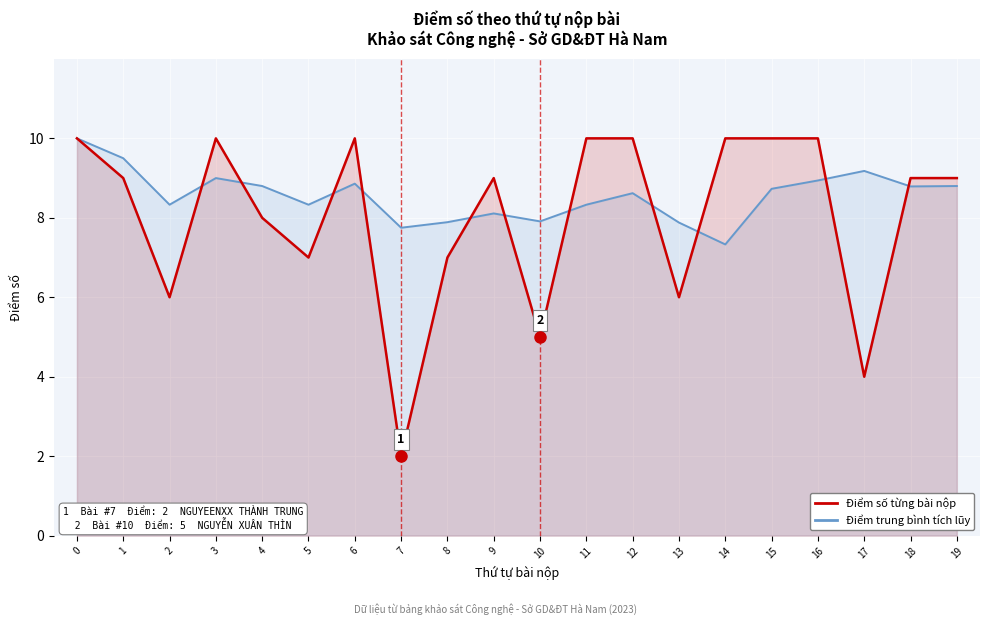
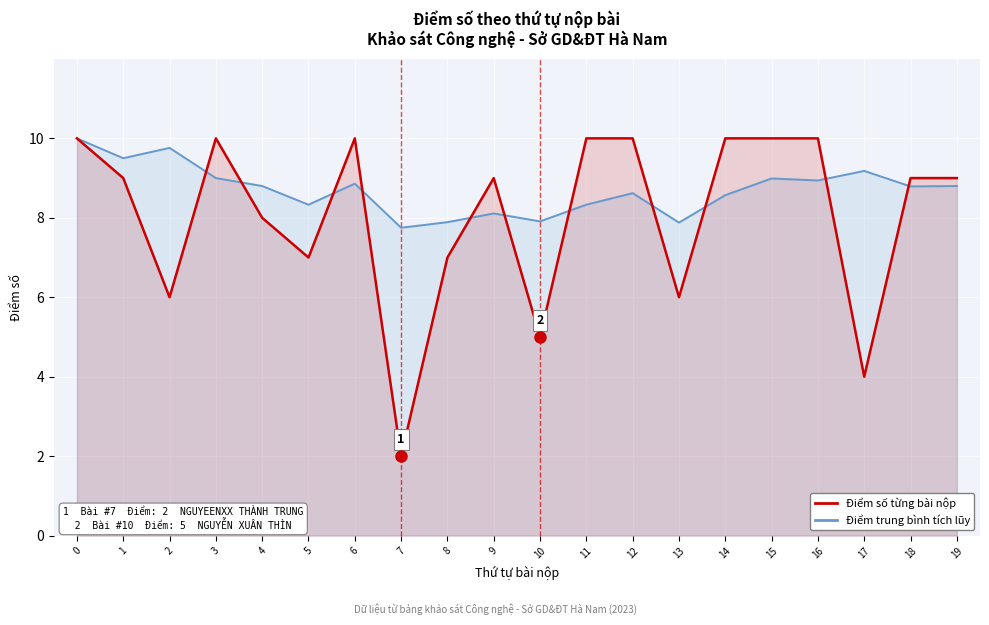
Điểm trung bình tích lũy, 2: 8.3 -> 9.8
Điểm trung bình tích lũy, 14: 7.3 -> 8.6
Điểm trung bình tích lũy, 15: 8.7 -> 9.0
